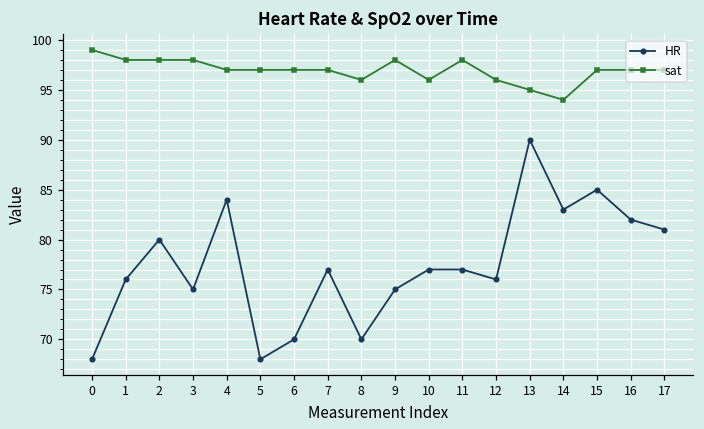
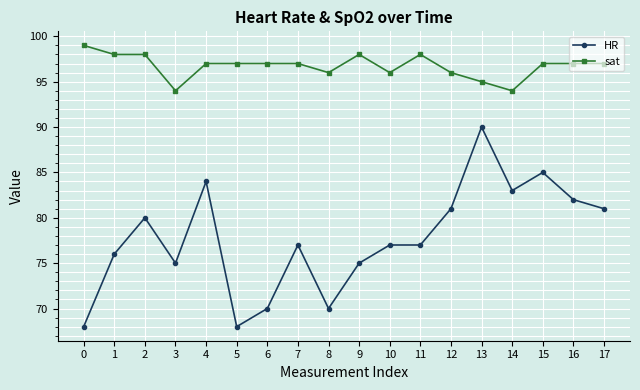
sat, 3: 98 -> 94
HR, 12: 76 -> 81
